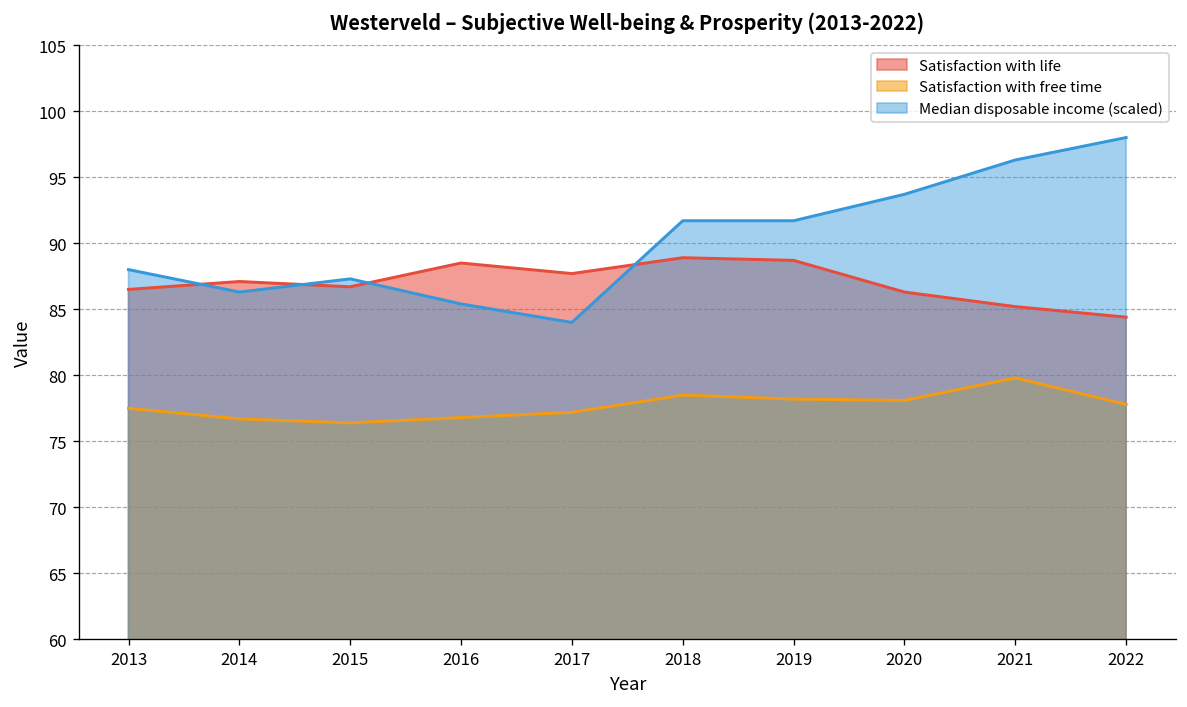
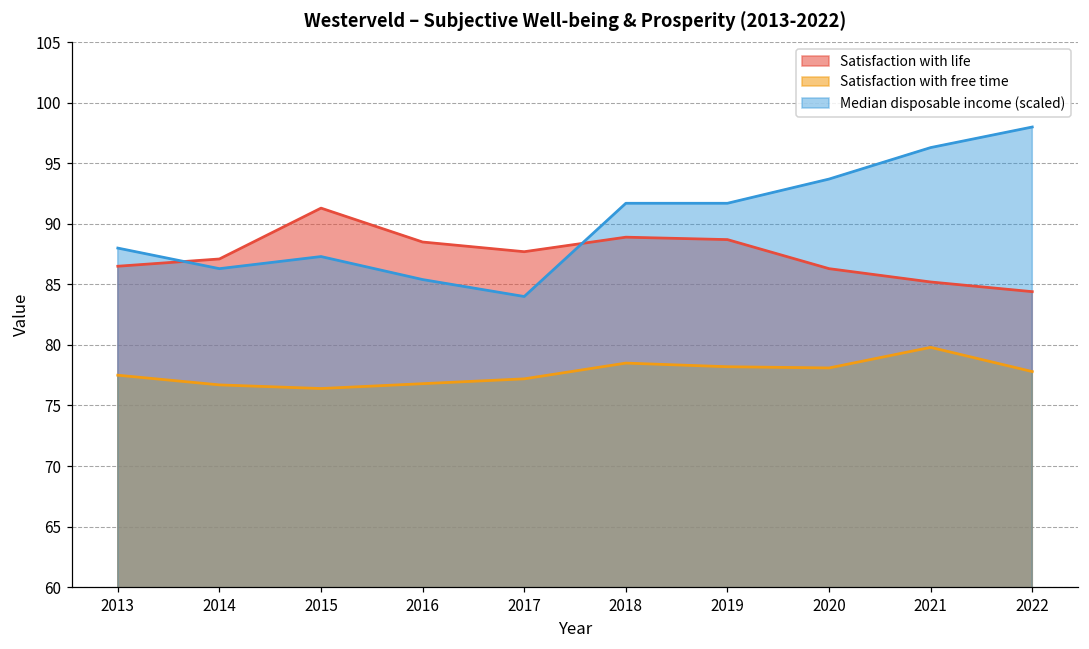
Satisfaction with life, 2015: 86.7 -> 91.3
